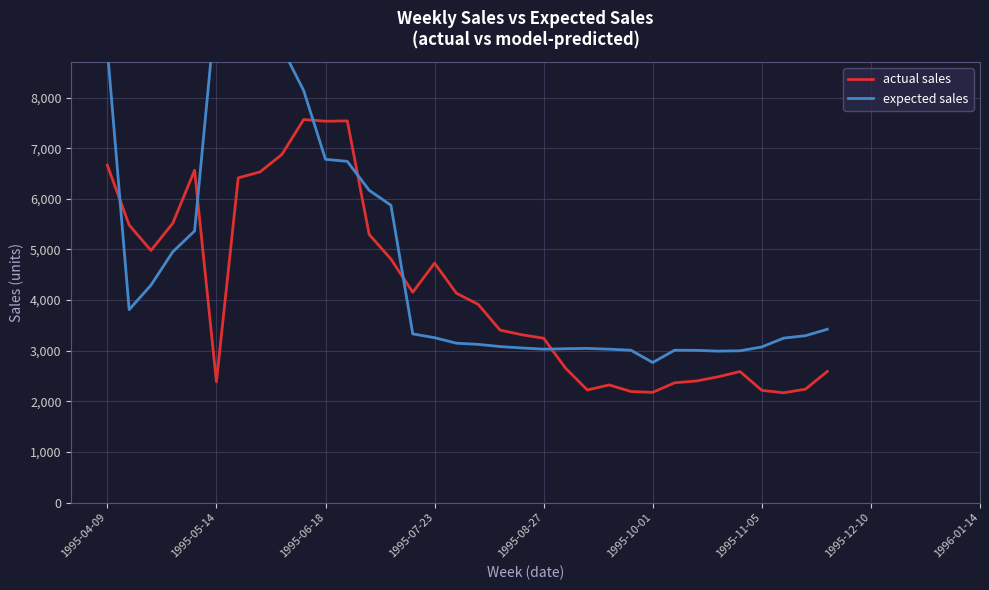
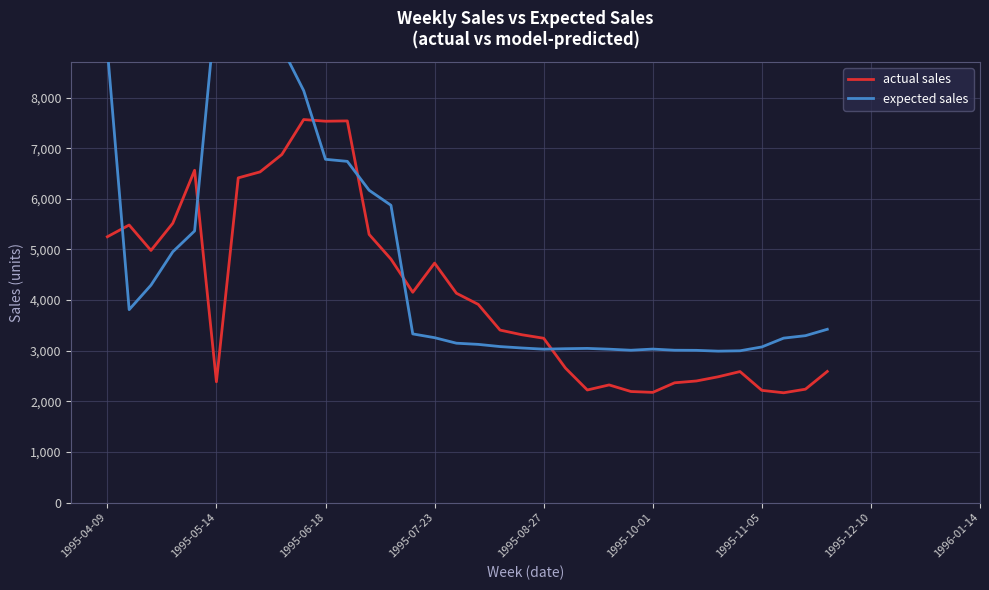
actual sales, 1995-04-09: 6,700 -> 5,300
expected sales, 1995-10-01: 2,800 -> 3,000
